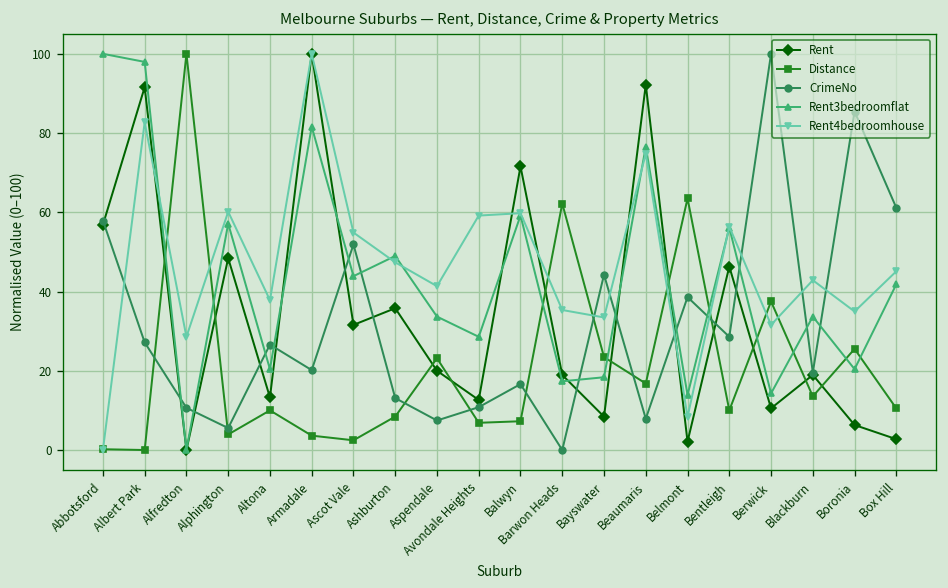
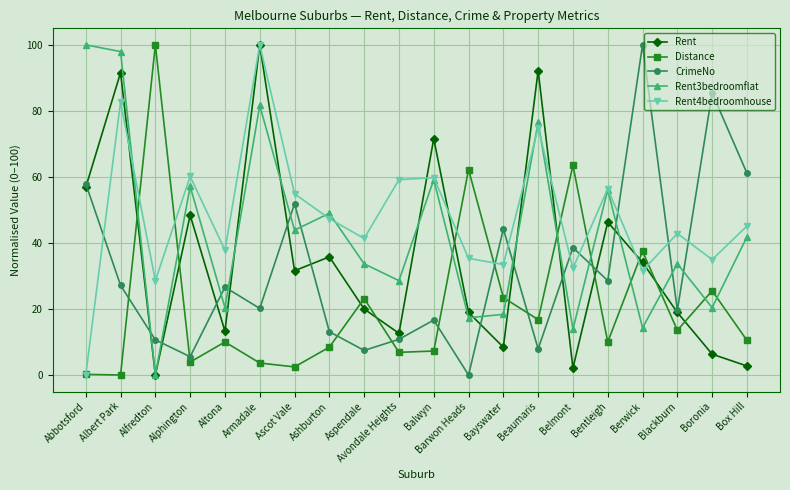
Rent4bedroomhouse, Belmont: 8 -> 32
Rent, Berwick: 11 -> 34
